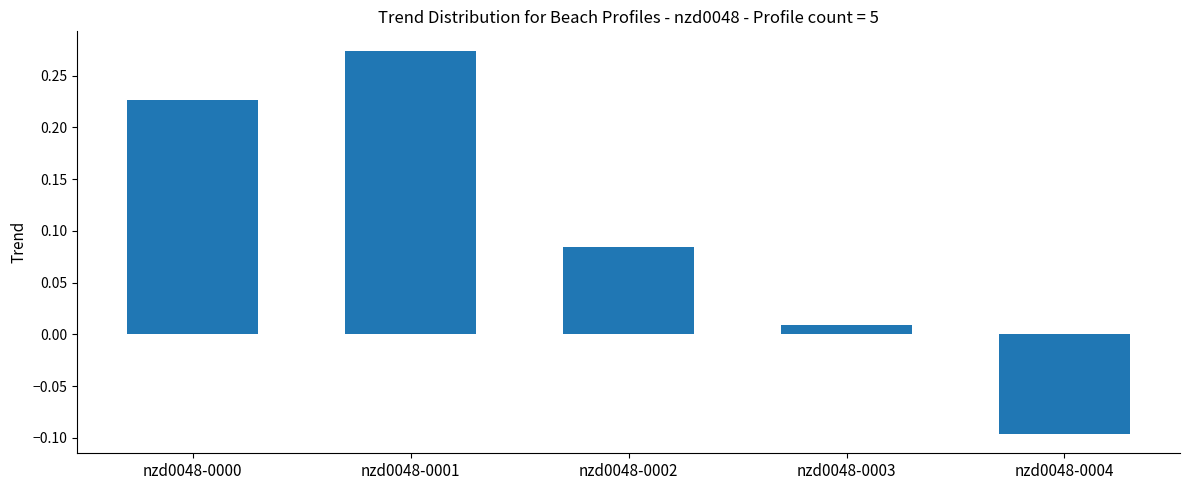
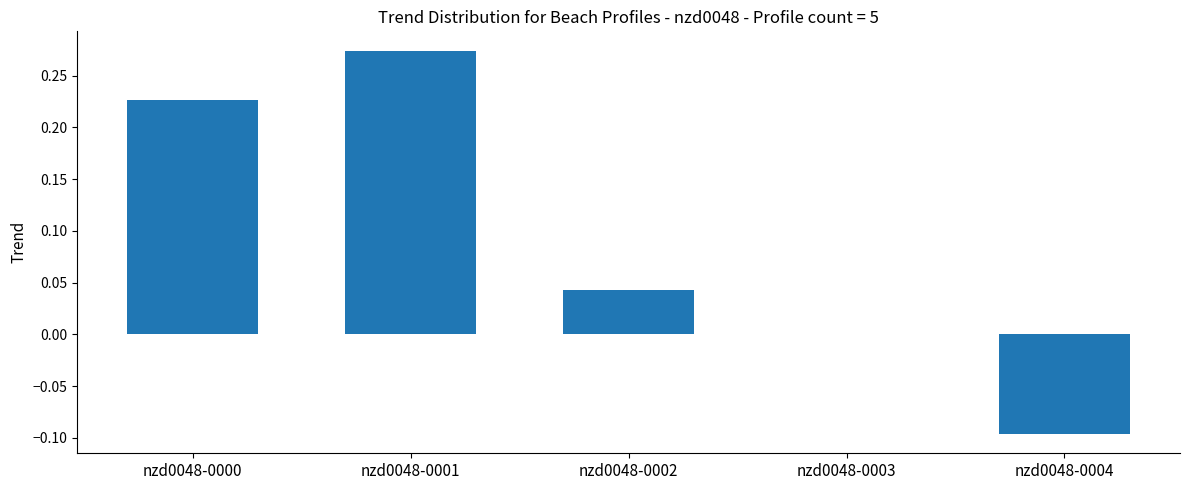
nzd0048-0002: 0.084 -> 0.042
nzd0048-0003: 0.009 -> 0.001
